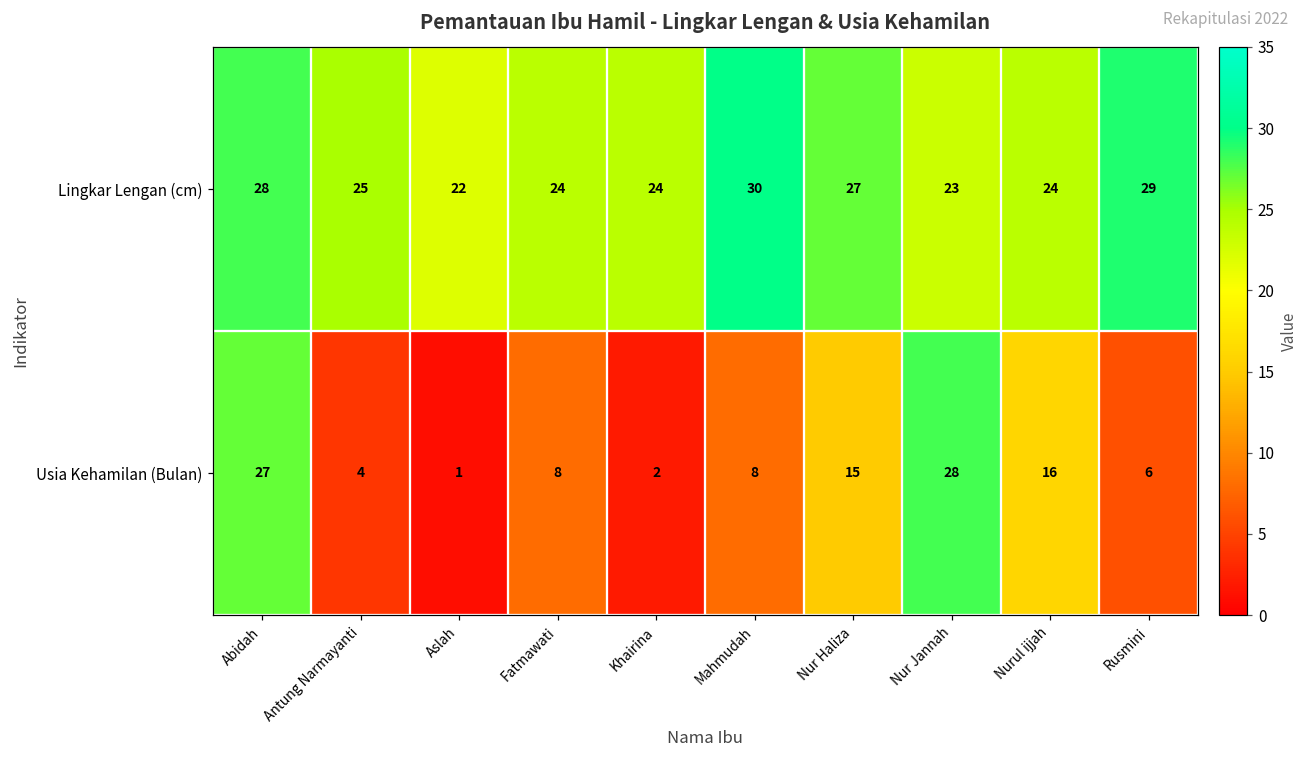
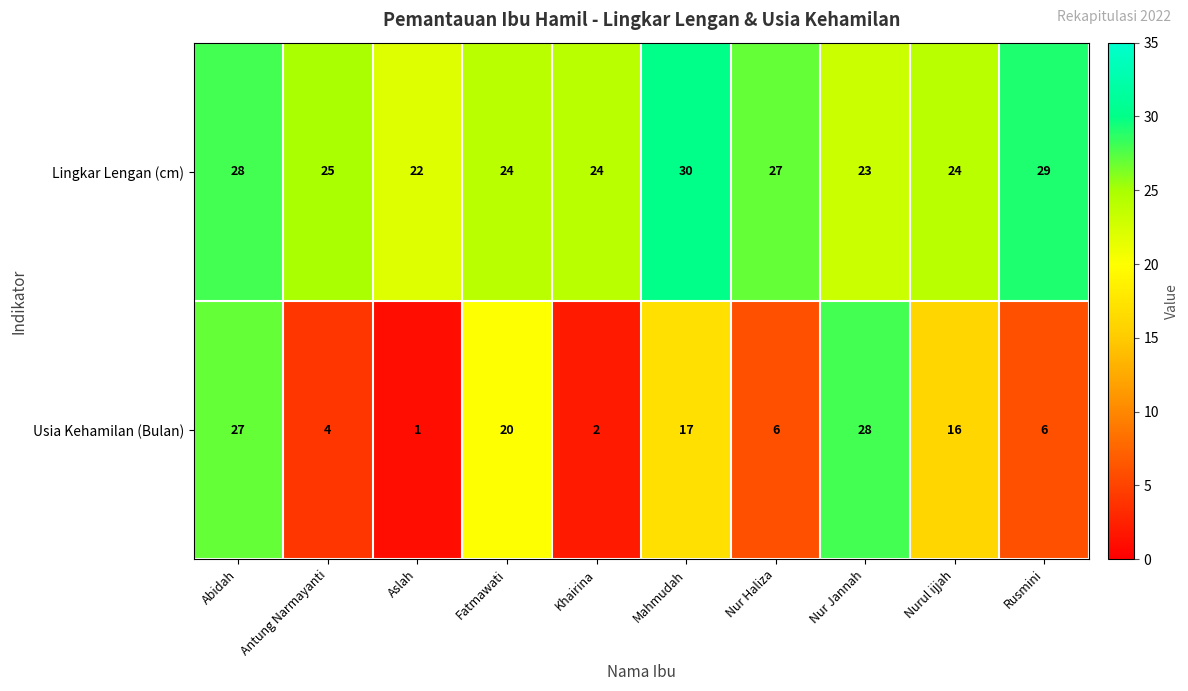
Usia Kehamilan (Bulan), Fatmawati: 8 -> 20
Usia Kehamilan (Bulan), Mahmudah: 8 -> 17
Usia Kehamilan (Bulan), Nur Haliza: 15 -> 6
